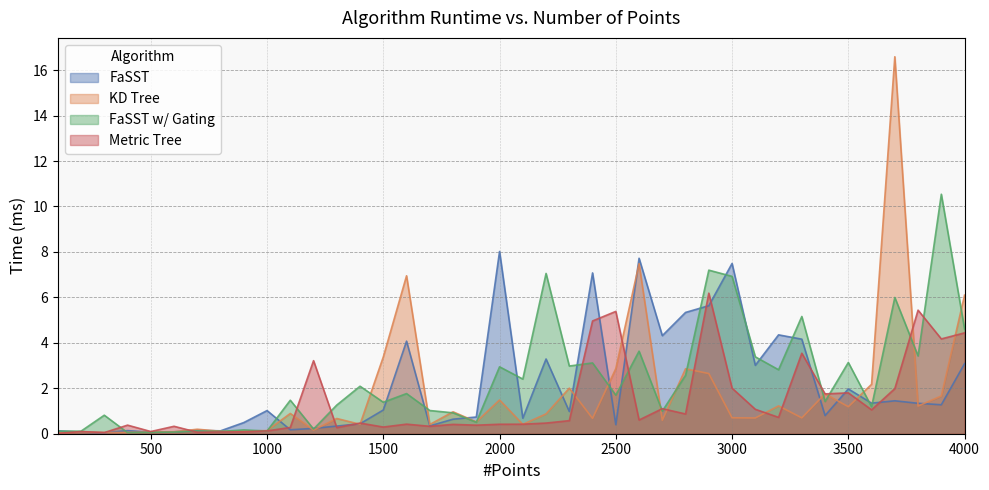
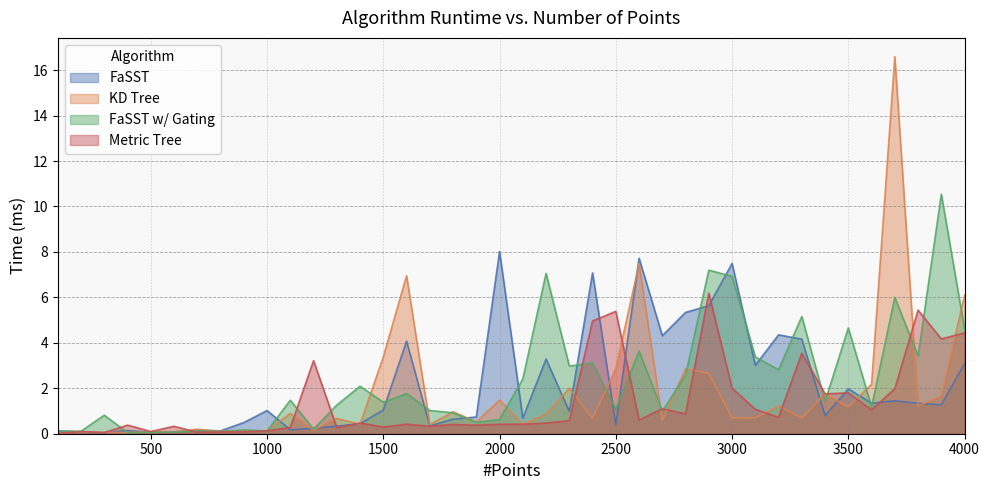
FaSST w/ Gating, 2000: 2.9 -> 0.6
FaSST w/ Gating, 2500: 1.7 -> 1.1
FaSST w/ Gating, 3500: 3.1 -> 4.7
